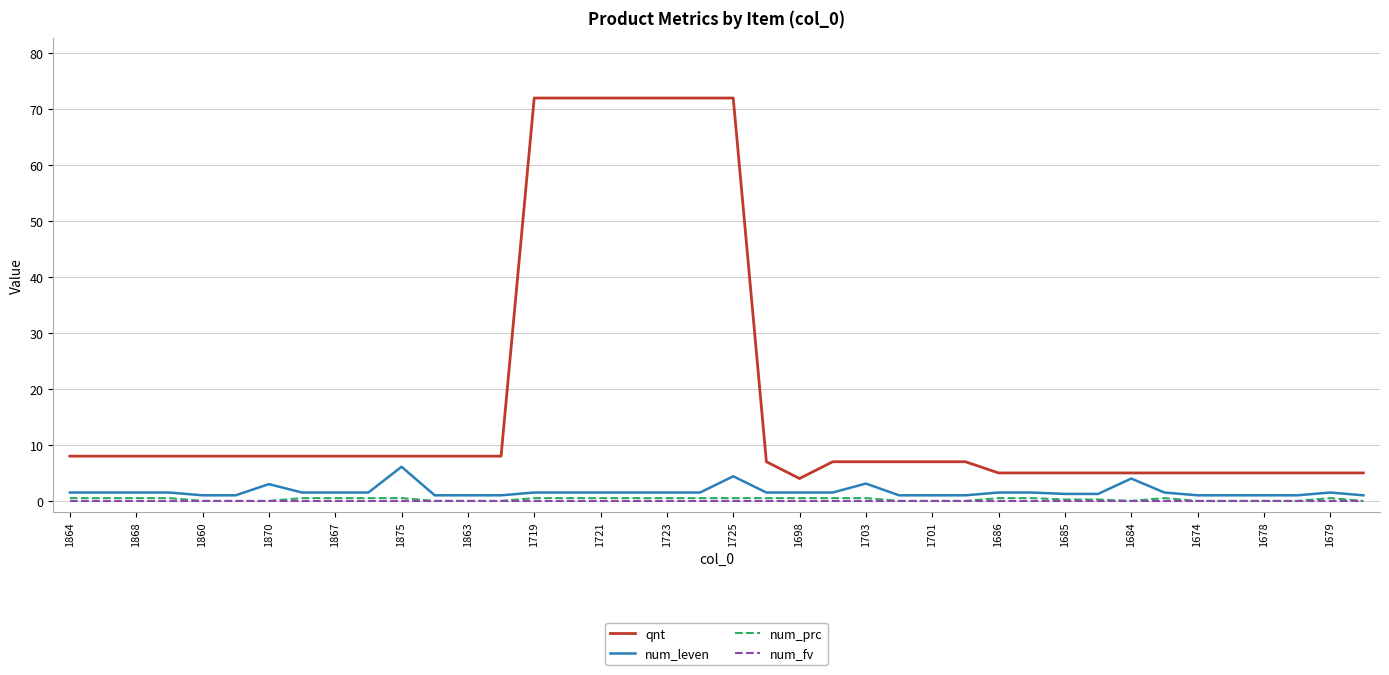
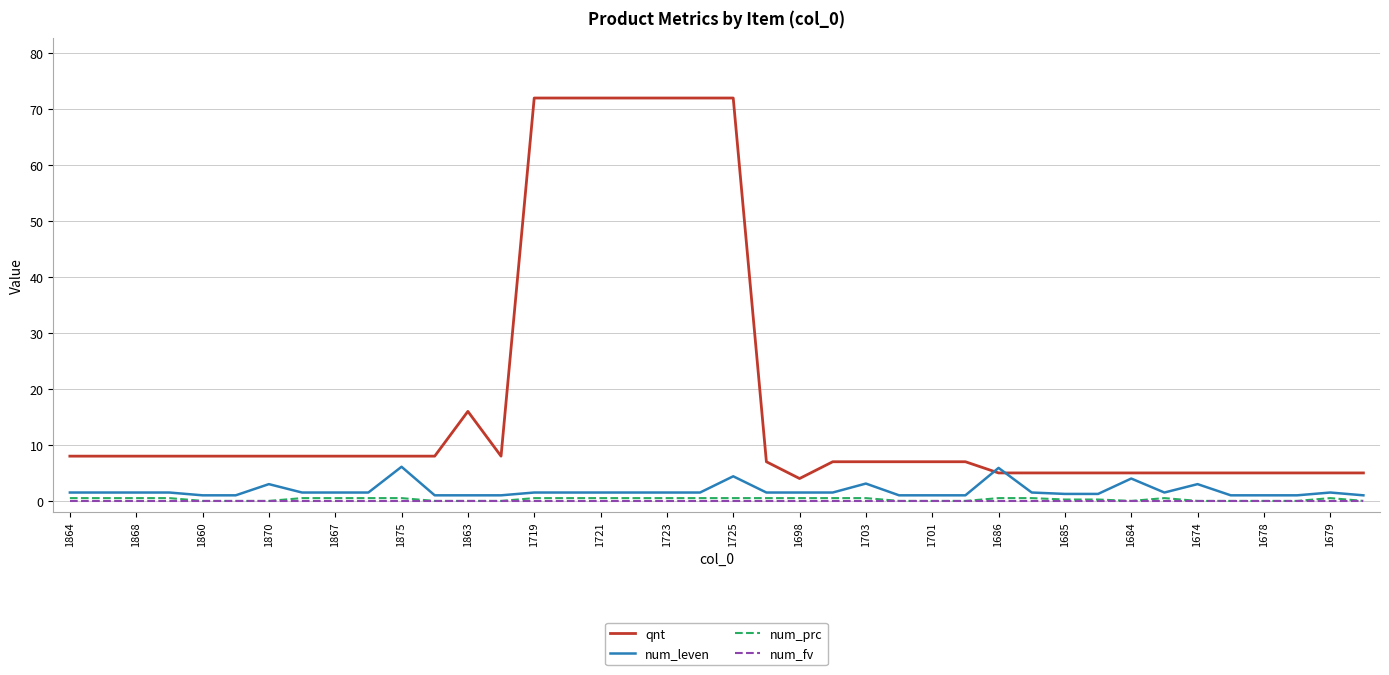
qnt, 1863: 8 -> 16
num_leven, 1686: 2 -> 6
num_leven, 1674: 1 -> 3
